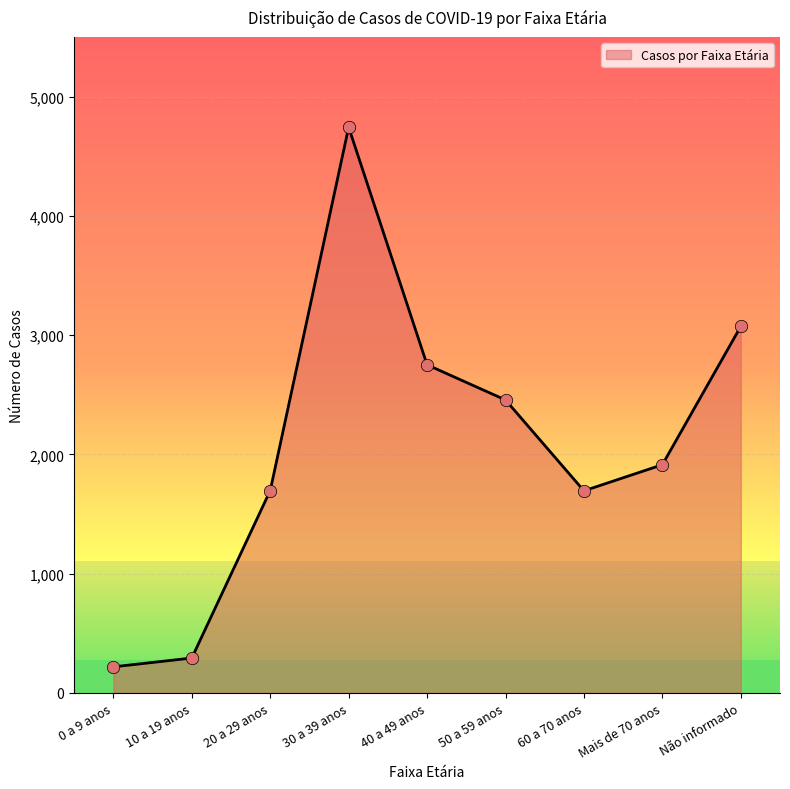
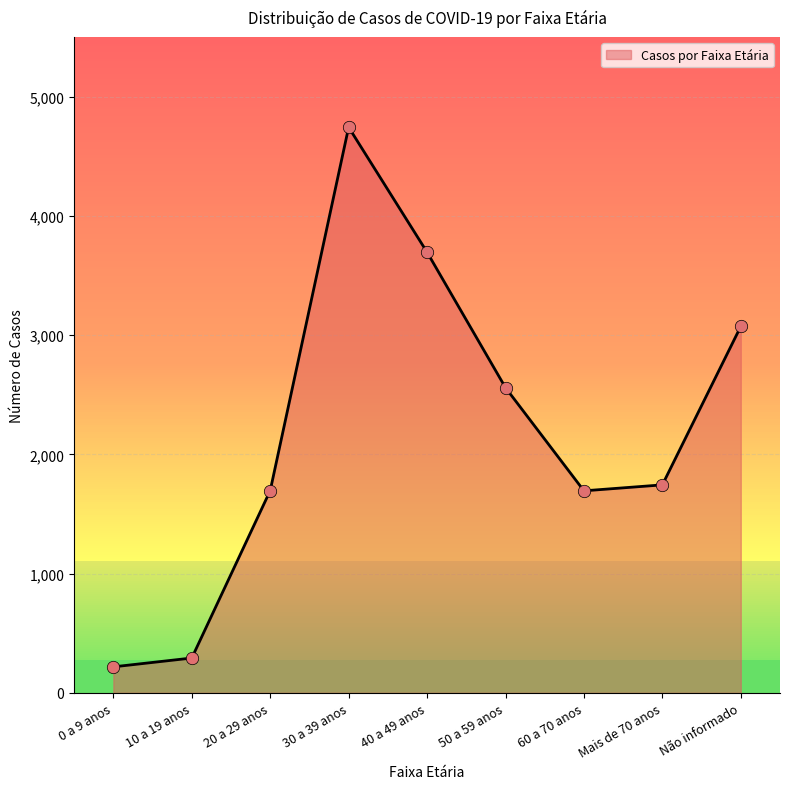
40 a 49 anos: 2,750 -> 3,700
50 a 59 anos: 2,460 -> 2,560
Mais de 70 anos: 1,910 -> 1,740
